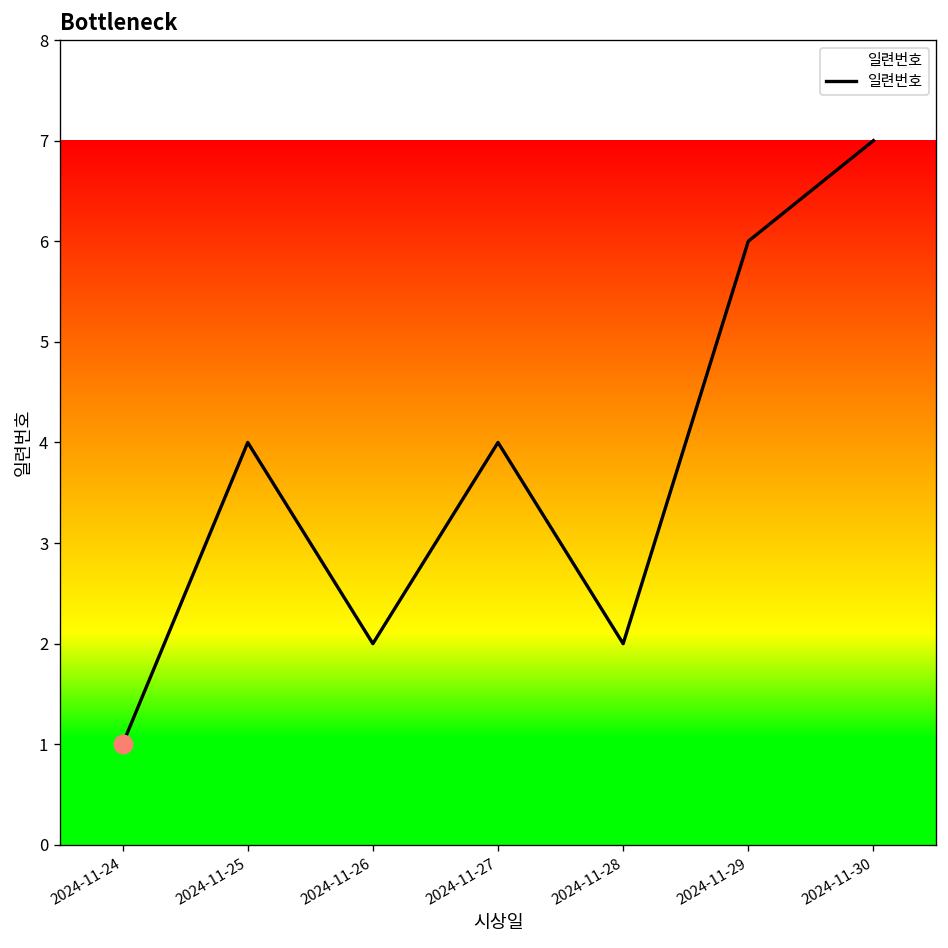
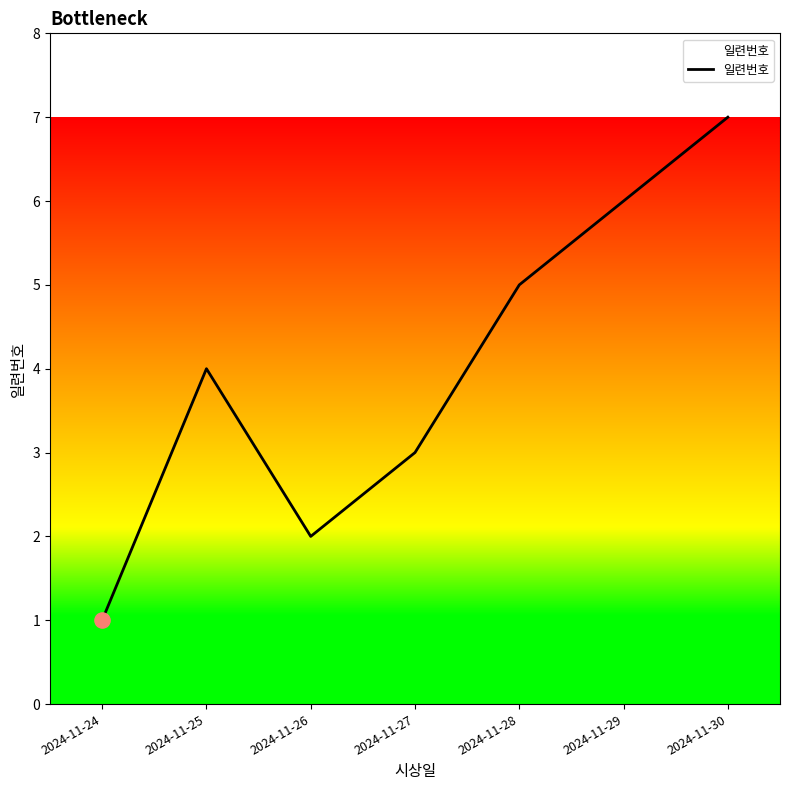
일련번호, 2024-11-27: 4 -> 3
일련번호, 2024-11-28: 2 -> 5
